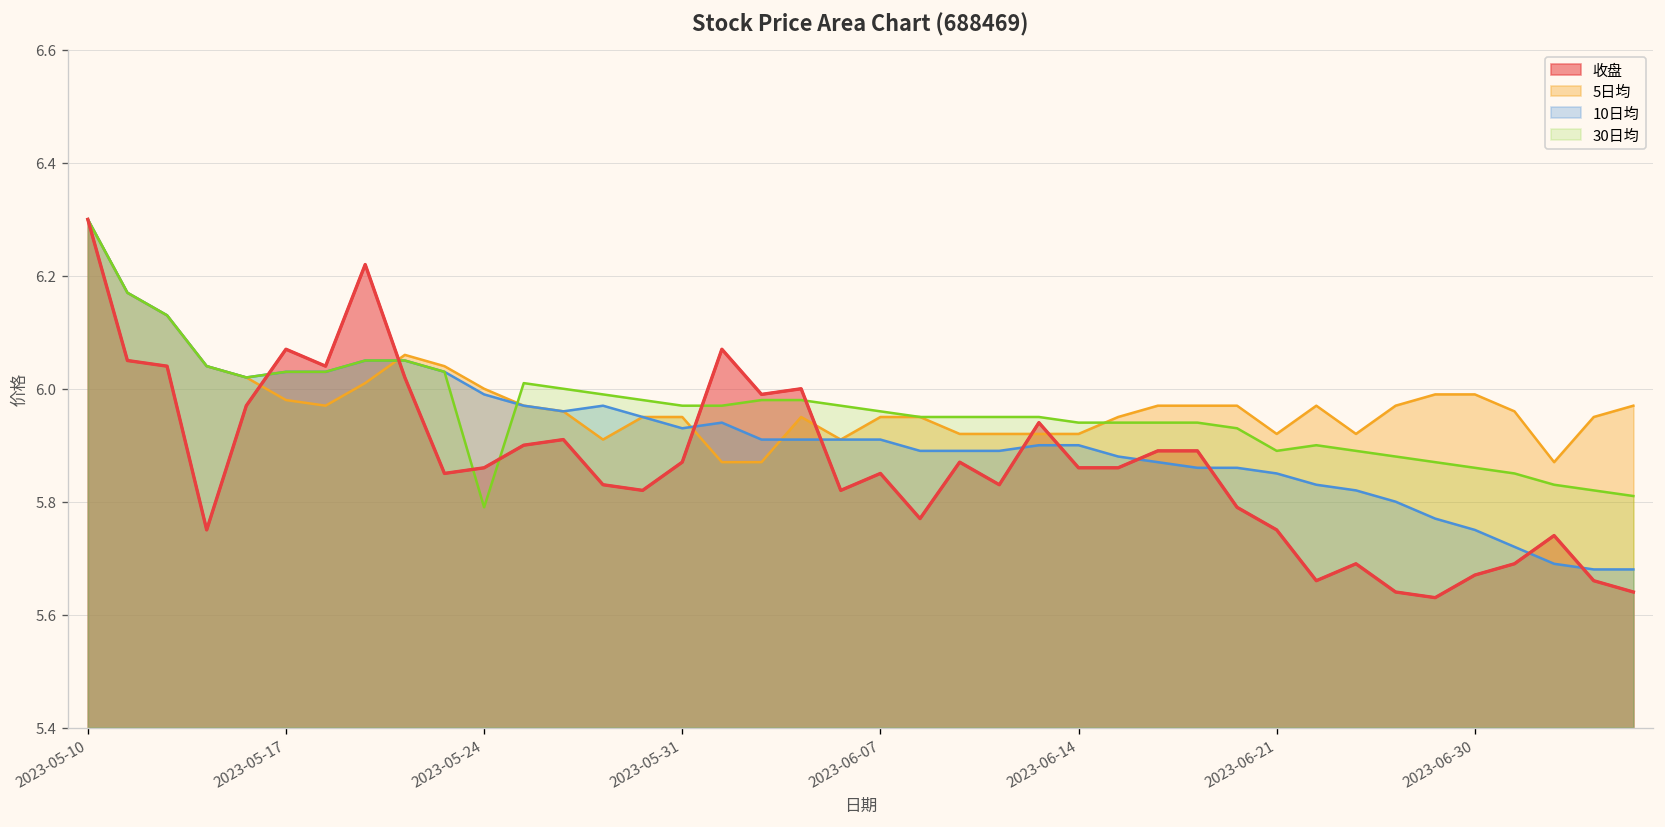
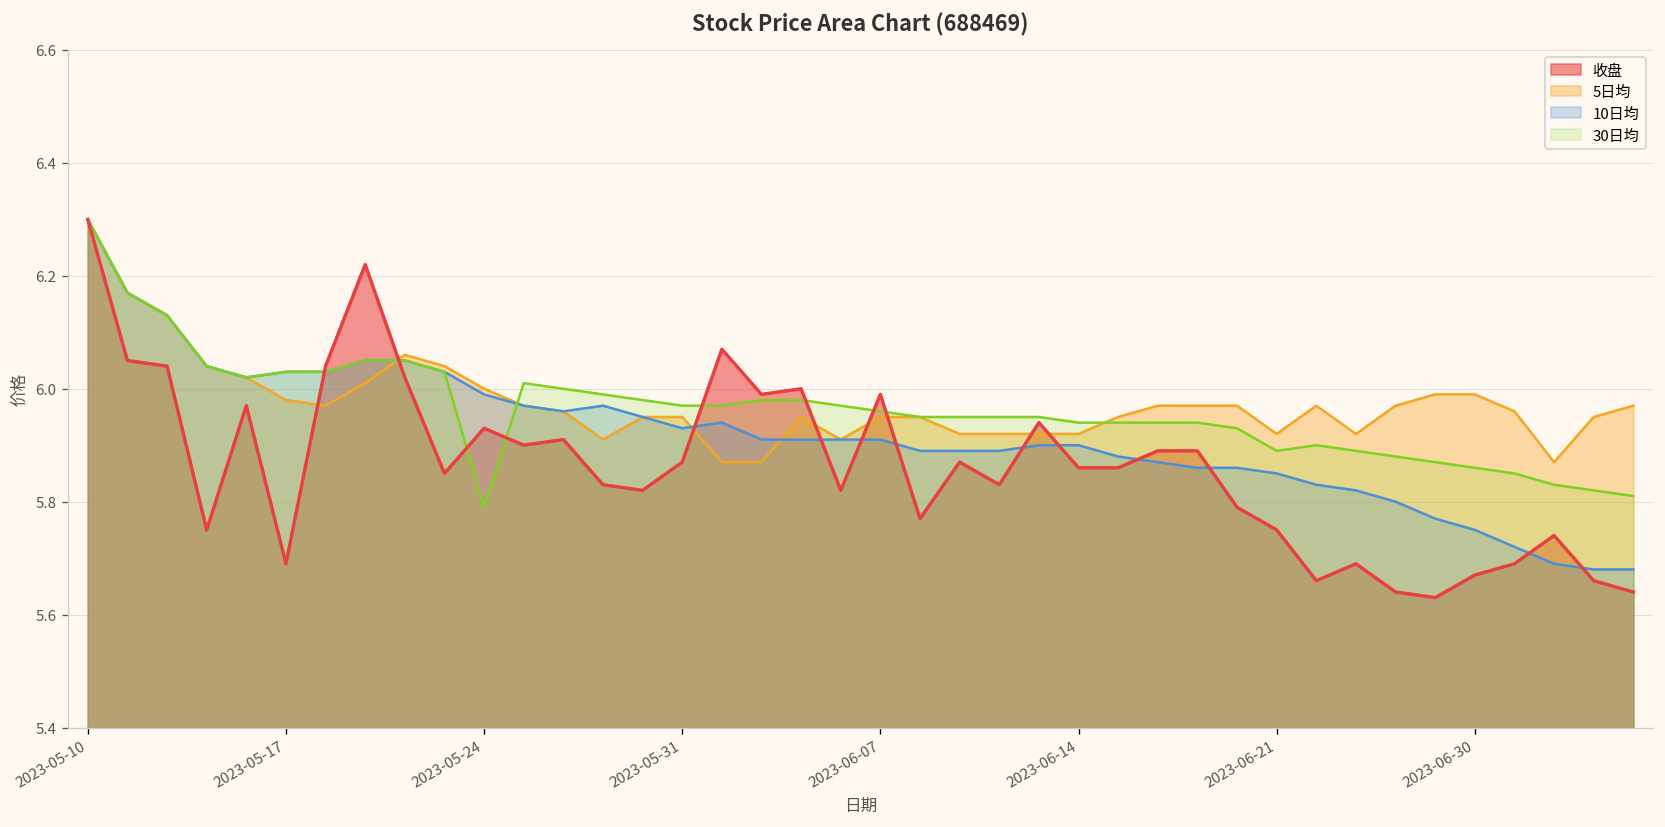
收盘, 2023-05-17: 6.07 -> 5.69
收盘, 2023-05-24: 5.86 -> 5.93
收盘, 2023-06-07: 5.85 -> 5.99
